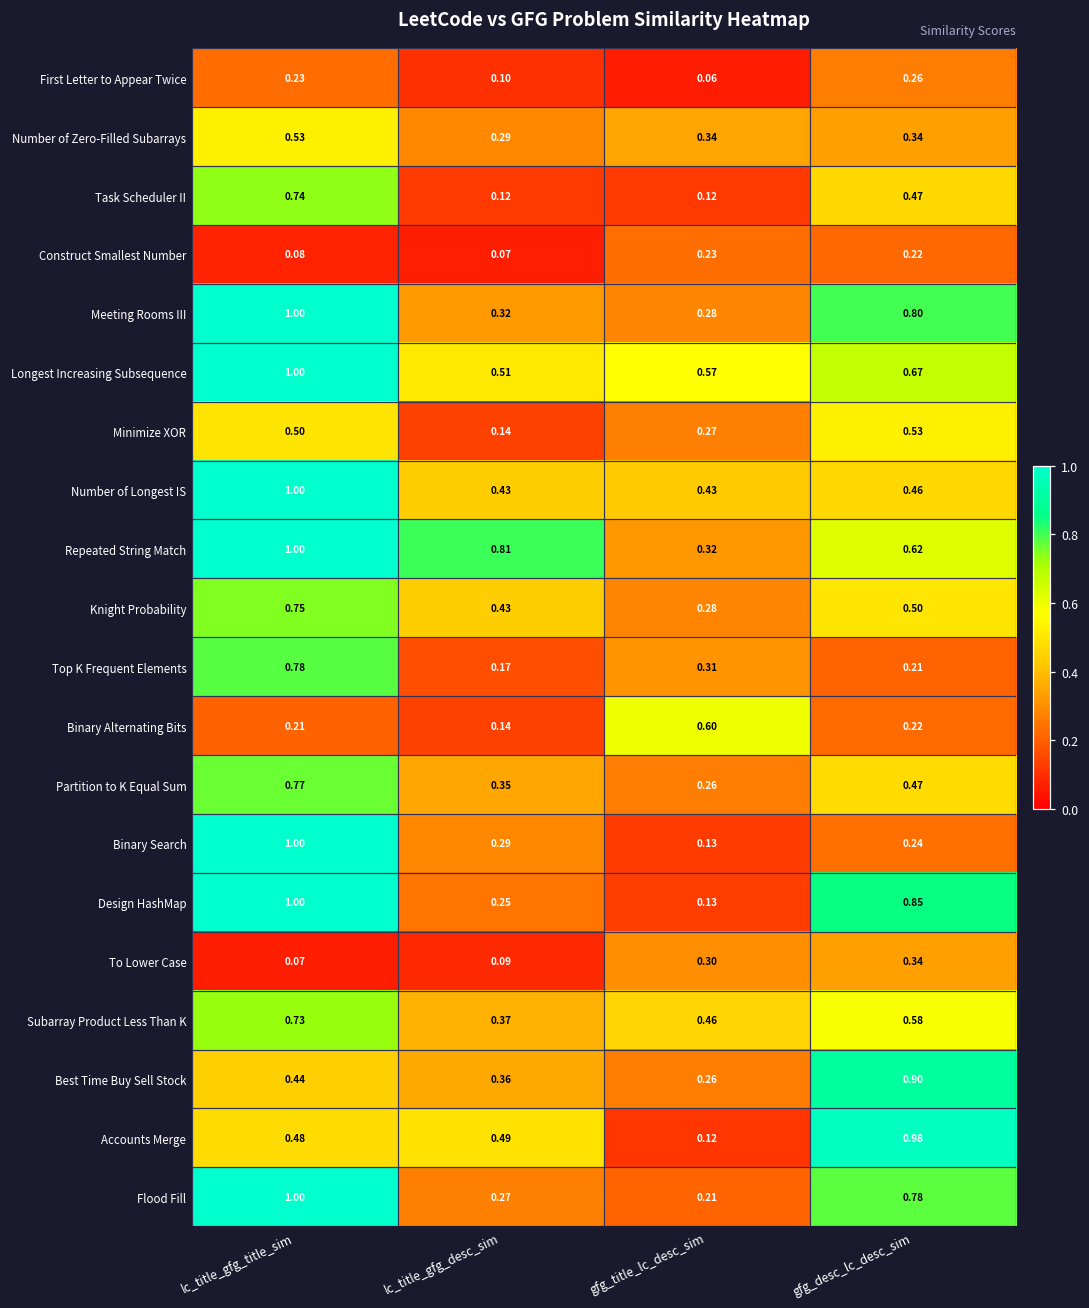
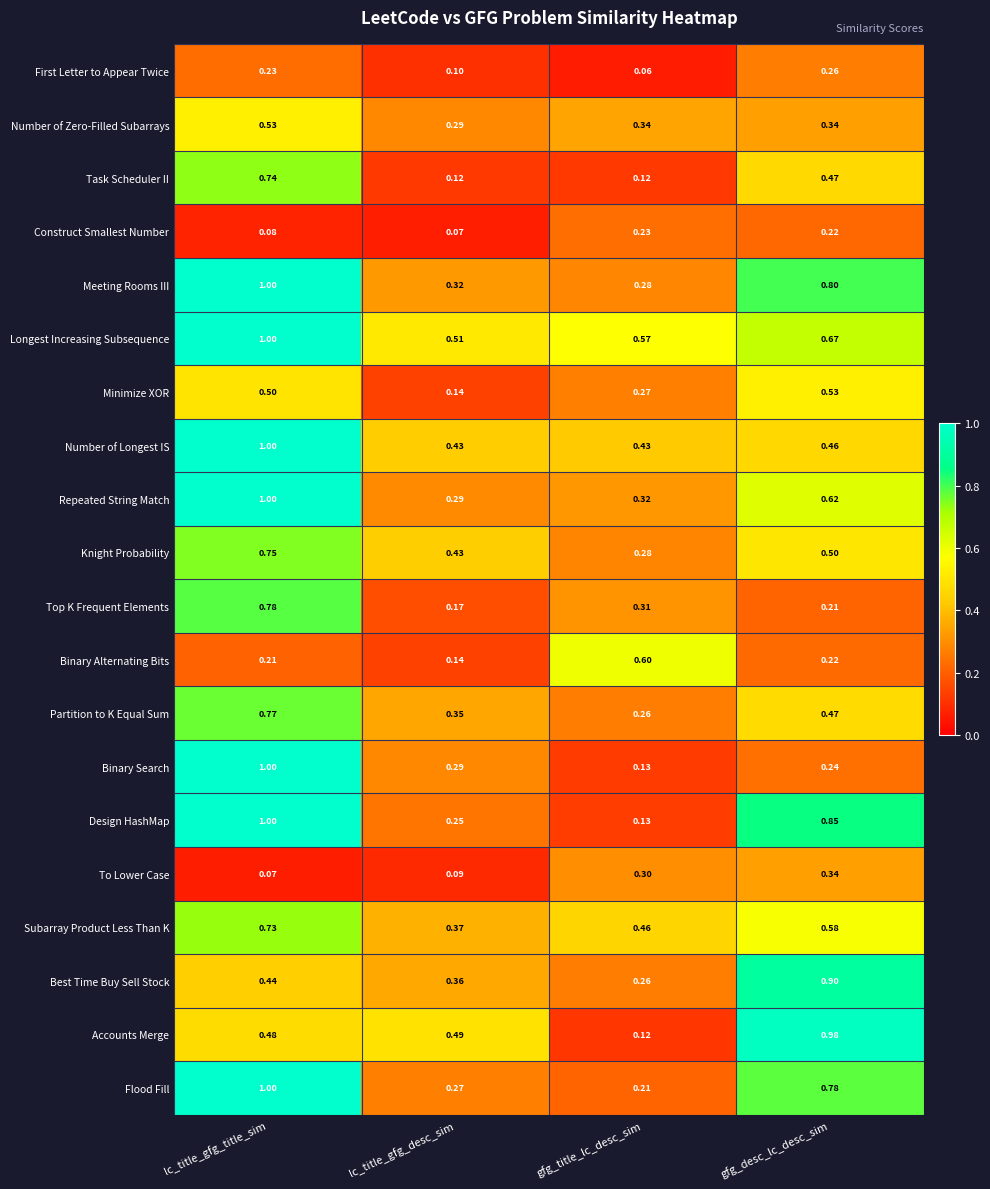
Repeated String Match, lc_title_gfg_desc_sim: 0.81 -> 0.29
